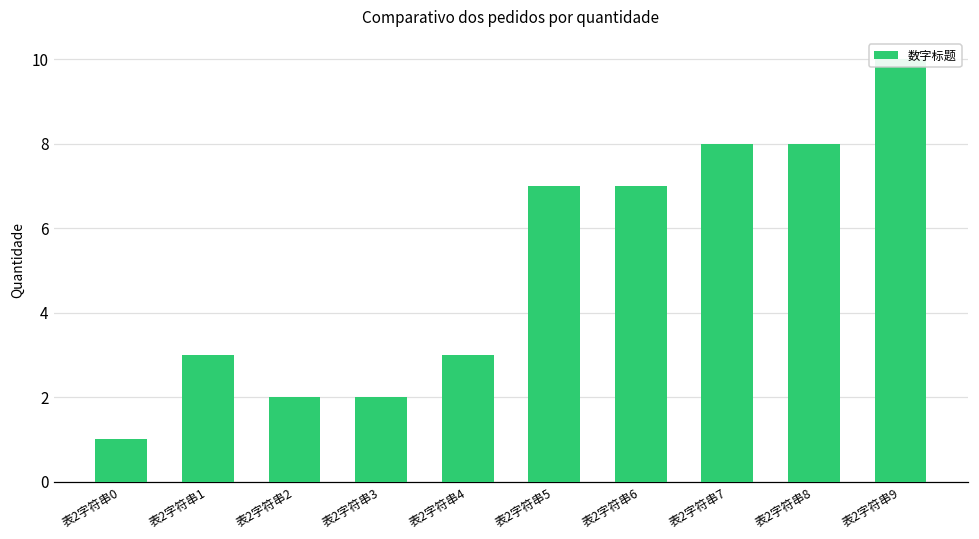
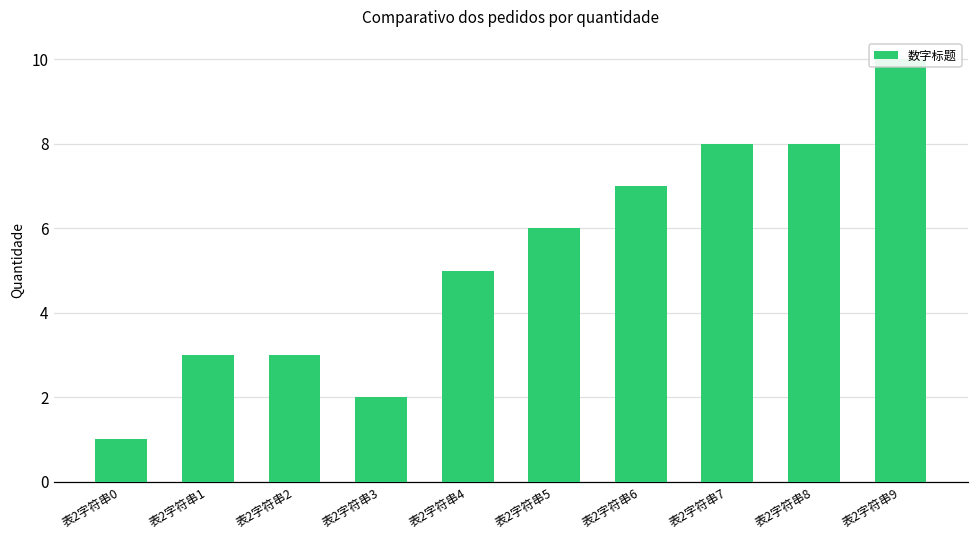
表2字符串2: 2 -> 3
表2字符串4: 3 -> 5
表2字符串5: 7 -> 6
